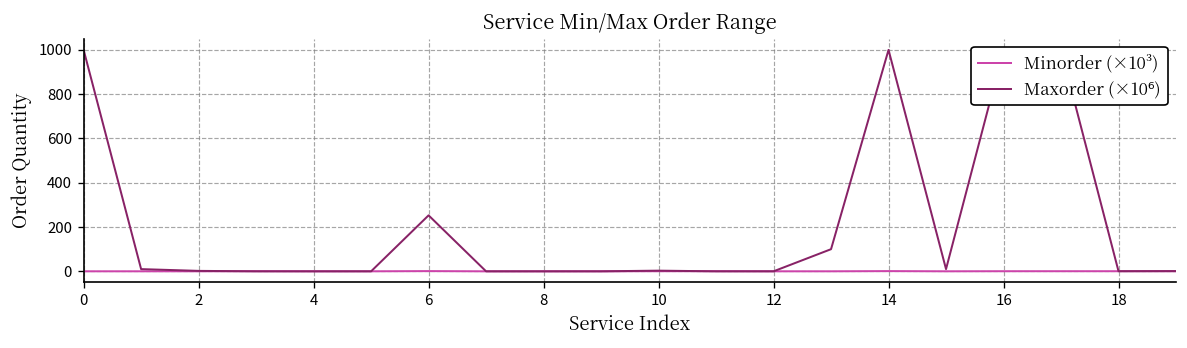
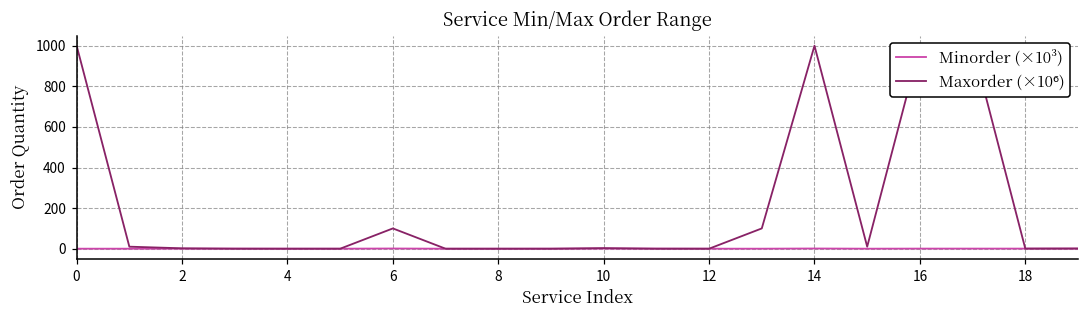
Maxorder (×10⁶), 6: 250 -> 100
